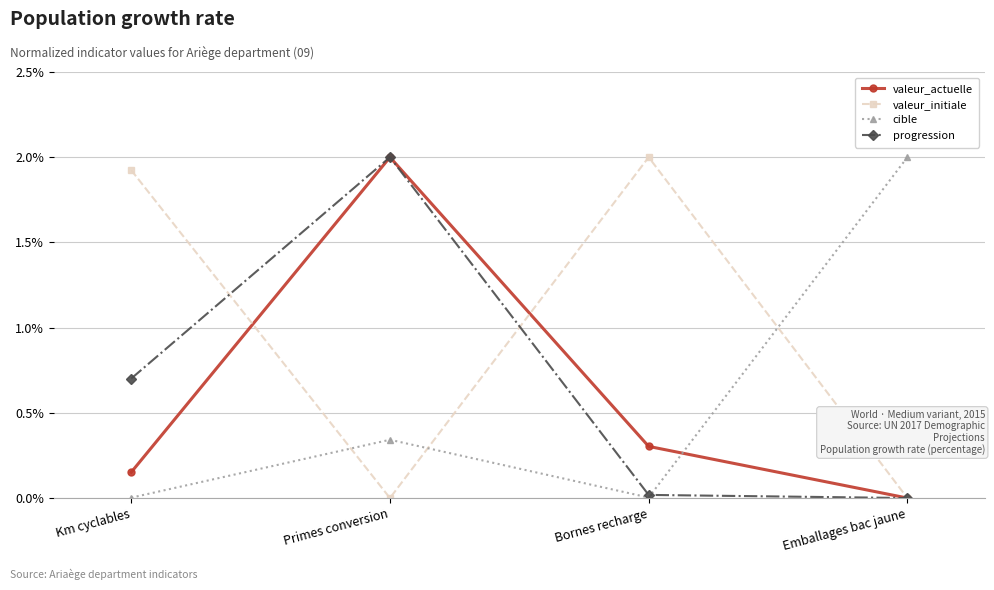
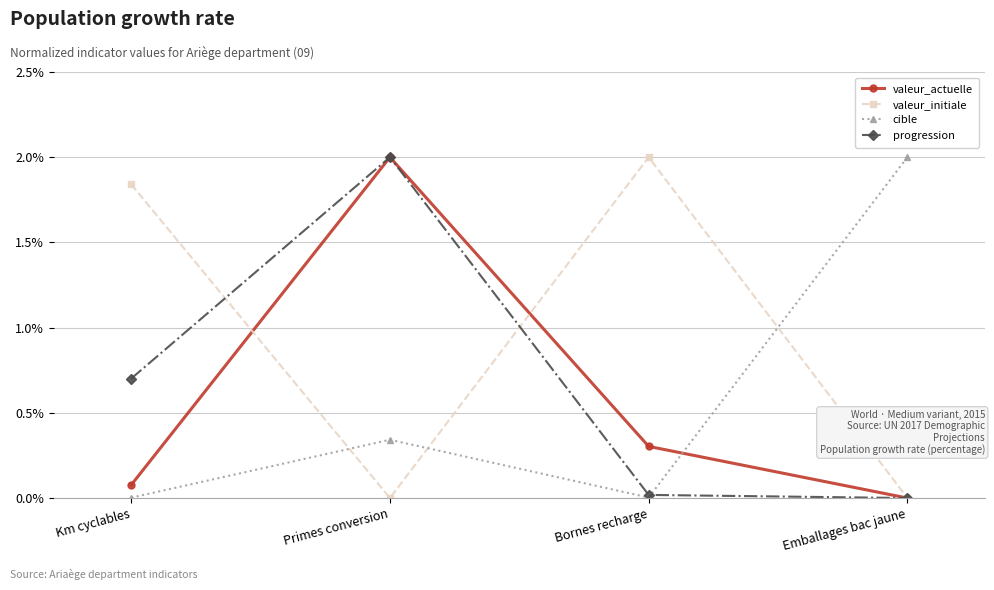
valeur_actuelle, Km cyclables: 0.15% -> 0.08%
valeur_initiale, Km cyclables: 1.92% -> 1.84%
